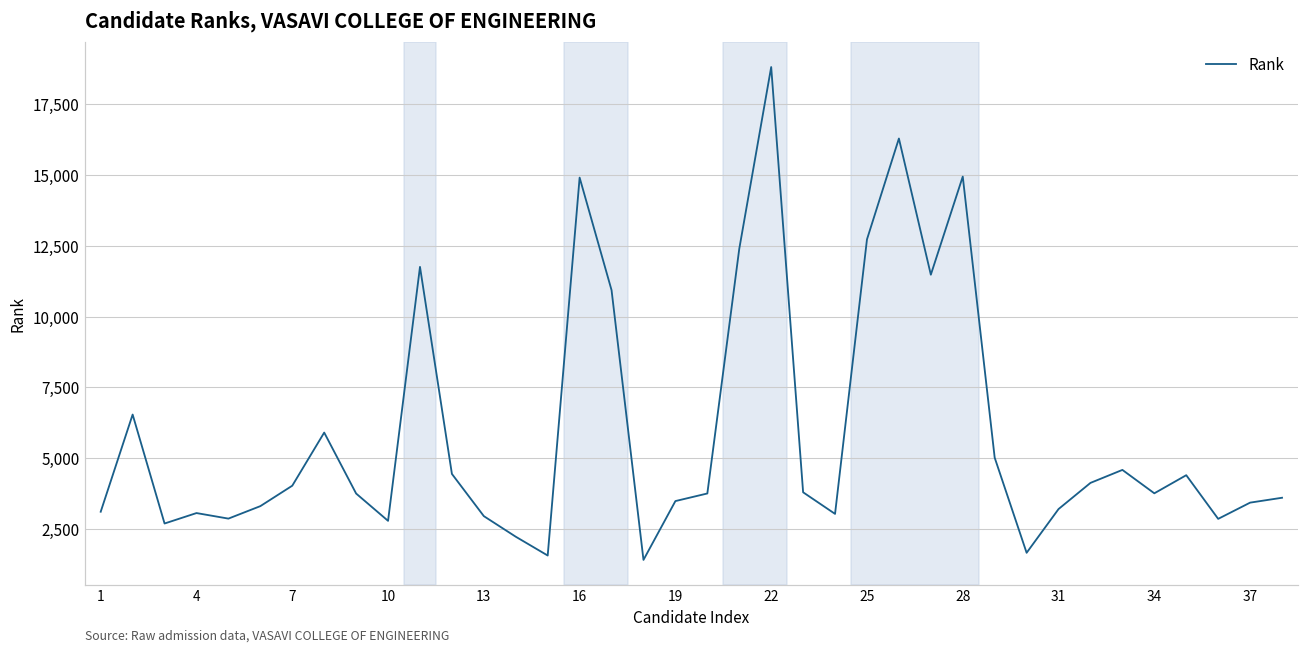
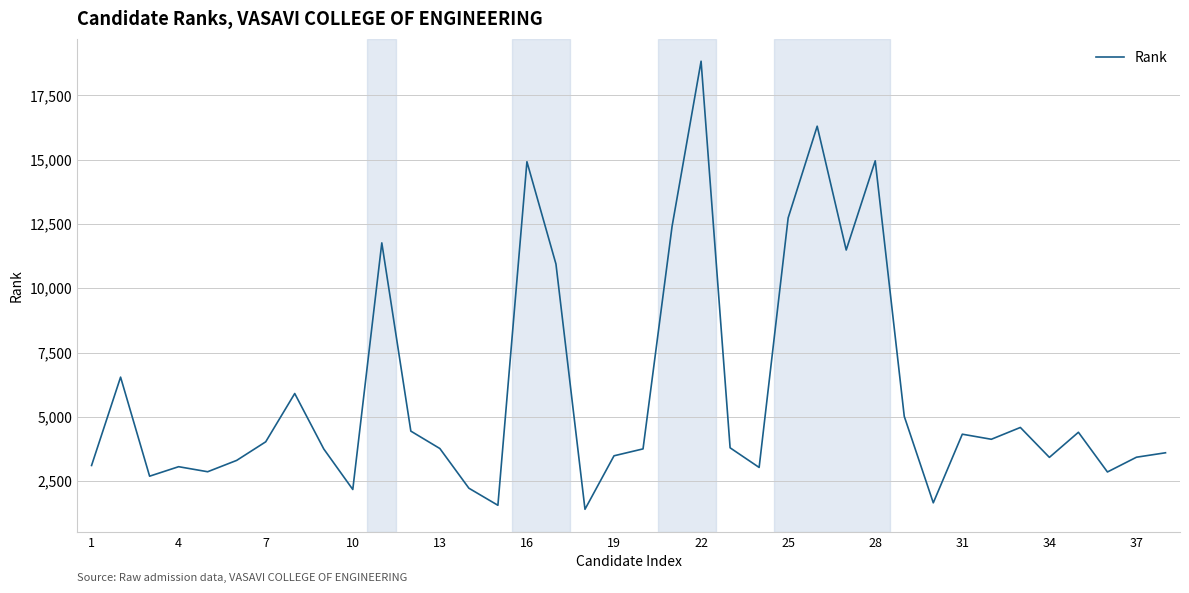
10: 2,800 -> 2,200
13: 3,000 -> 3,800
31: 3,200 -> 4,300
34: 3,800 -> 3,400
